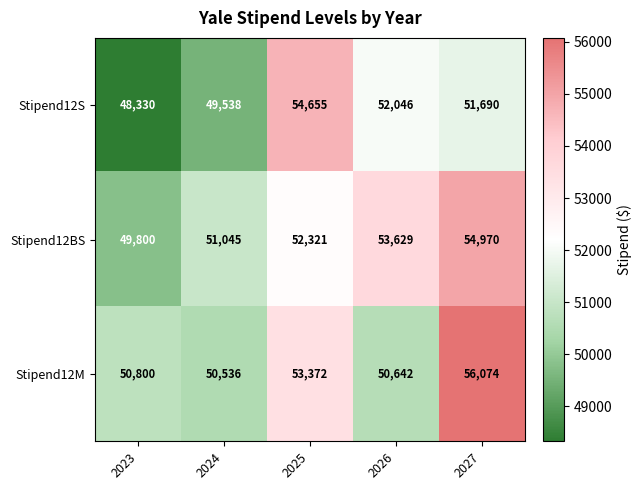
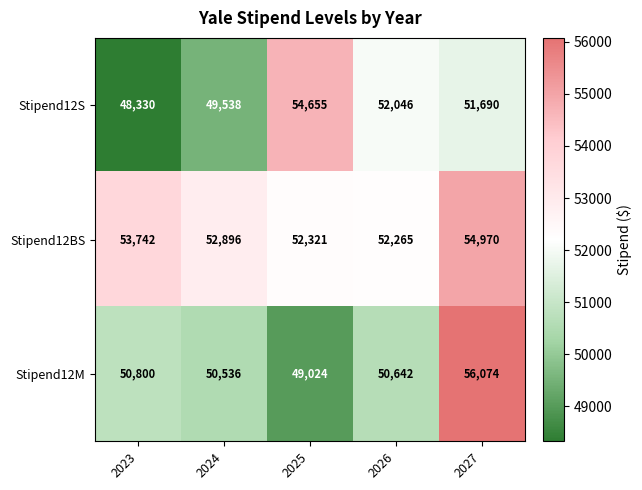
Stipend12BS, 2023: 49,800 -> 53,742
Stipend12BS, 2024: 51,045 -> 52,896
Stipend12BS, 2026: 53,629 -> 52,265
Stipend12M, 2025: 53,372 -> 49,024
